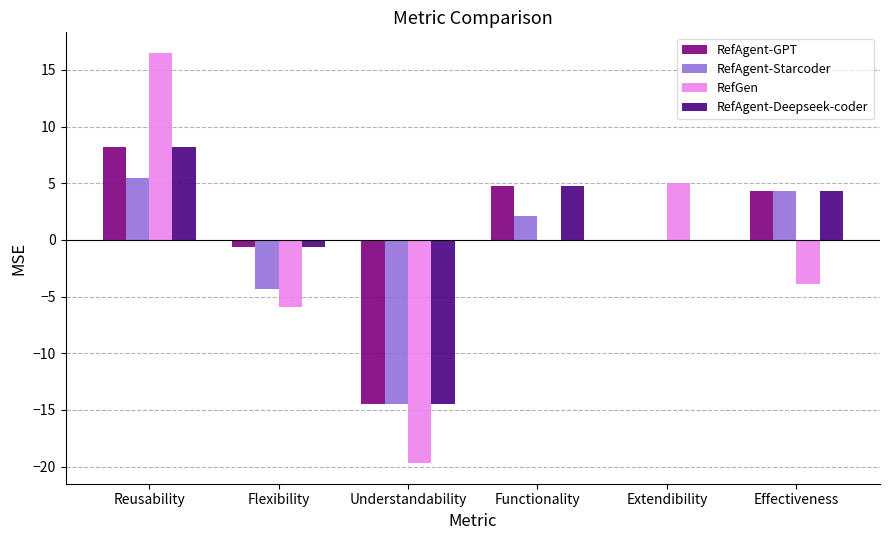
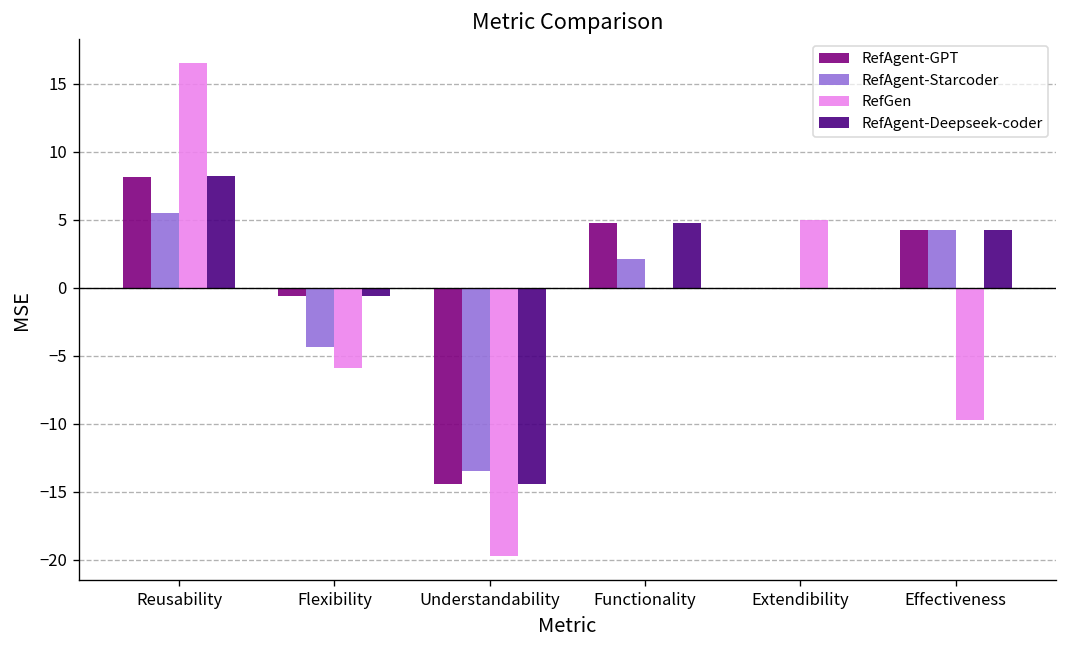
RefAgent-Starcoder, Understandability: -14.5 -> -13.5
RefGen, Effectiveness: -3.9 -> -9.7
